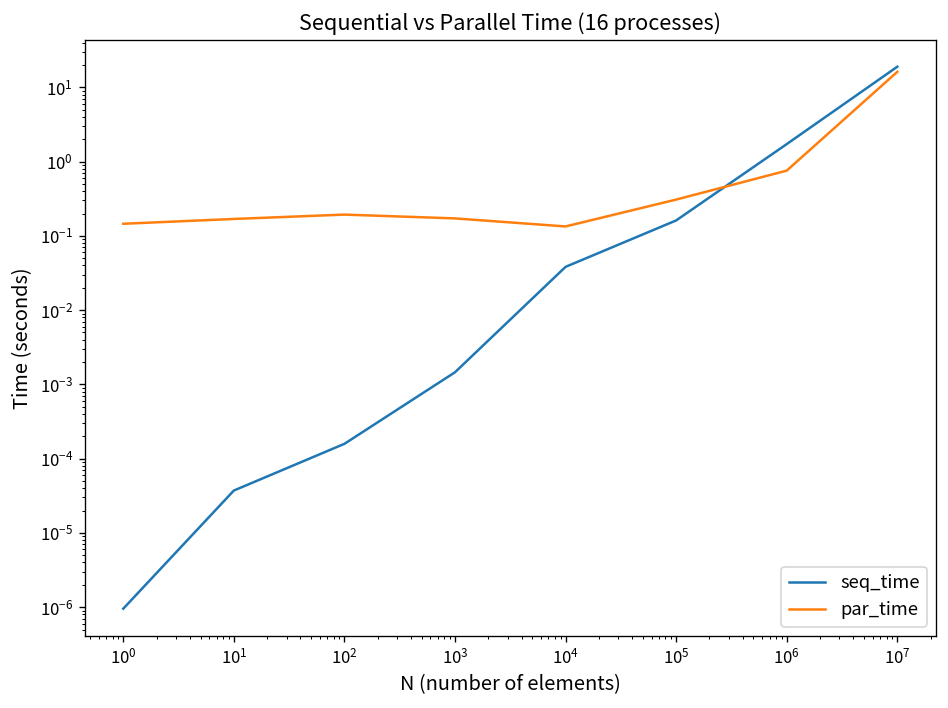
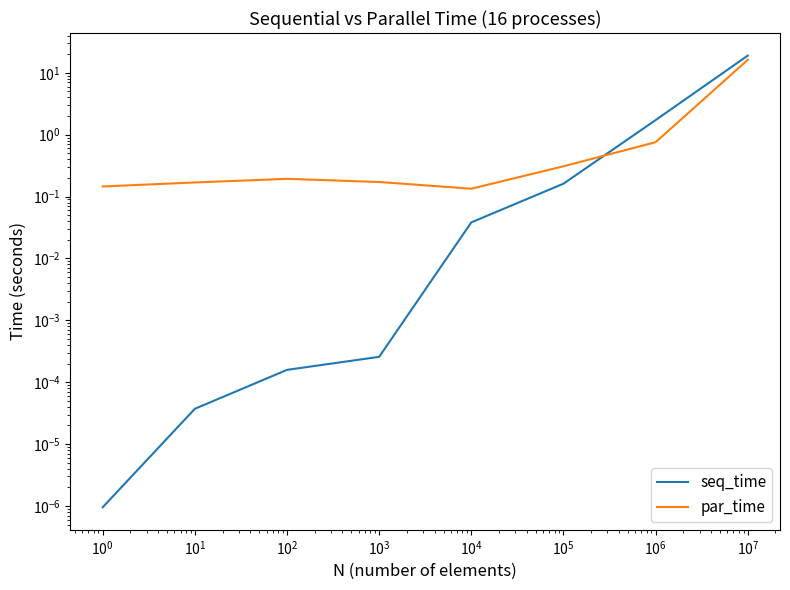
seq_time, 10^3: 0.0015 -> 0.00026
